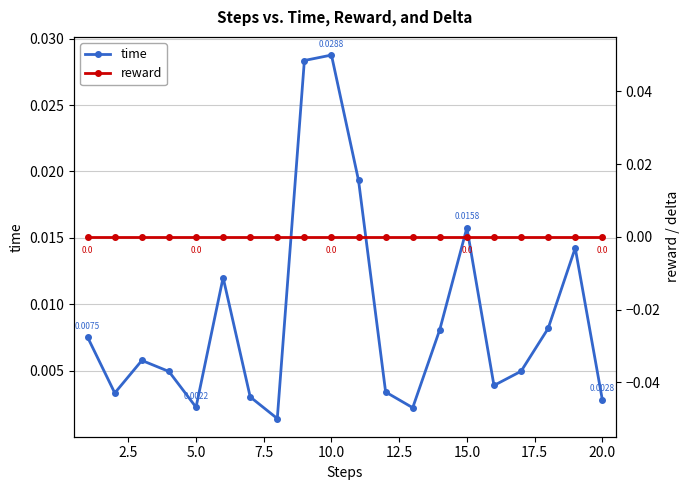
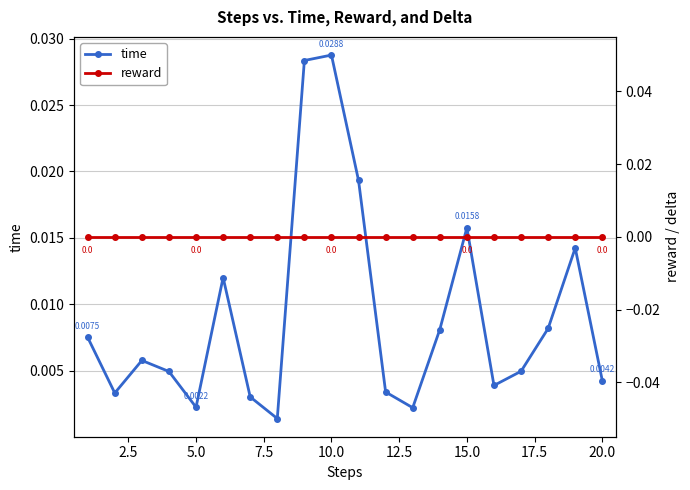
time, 20.0: 0.0028 -> 0.0042
